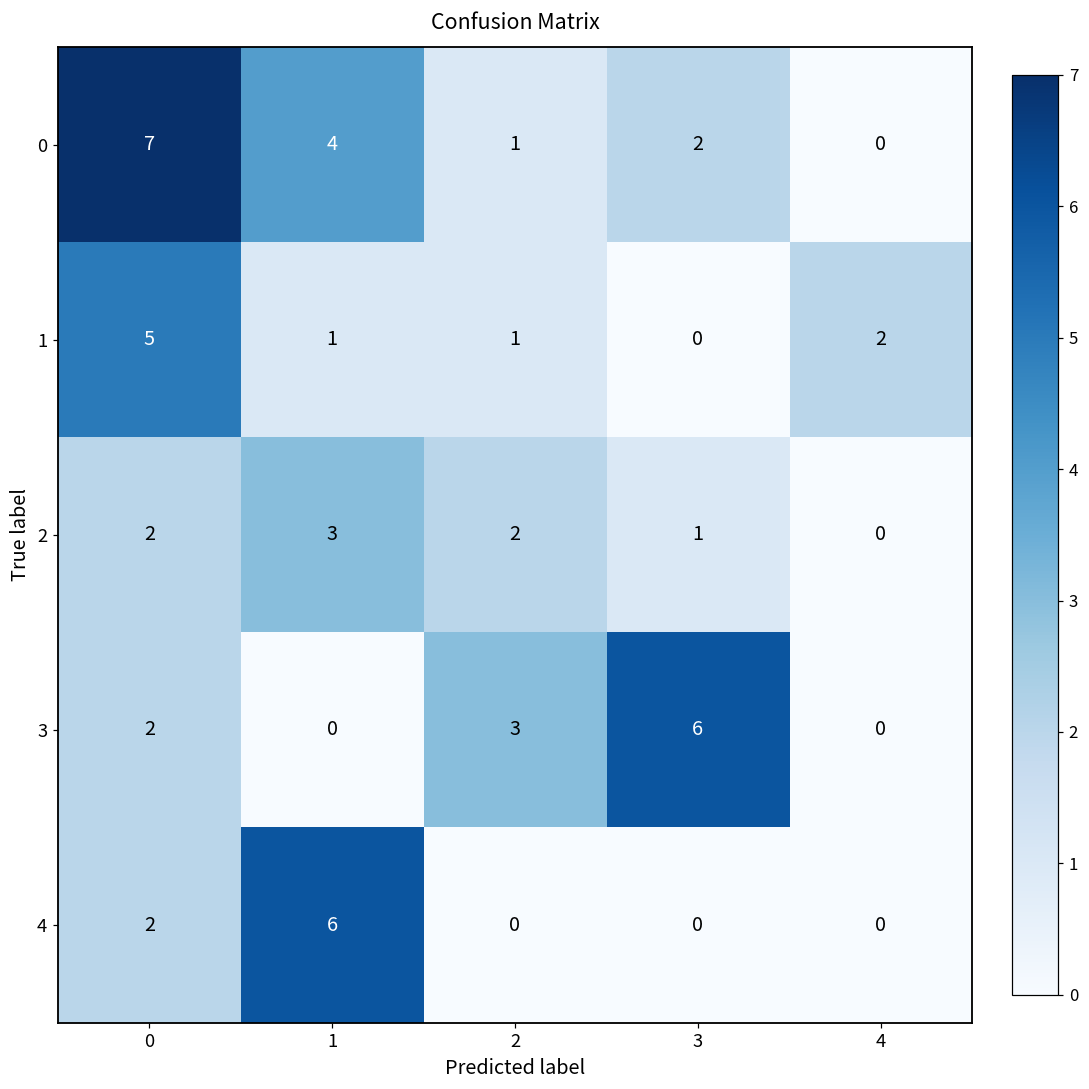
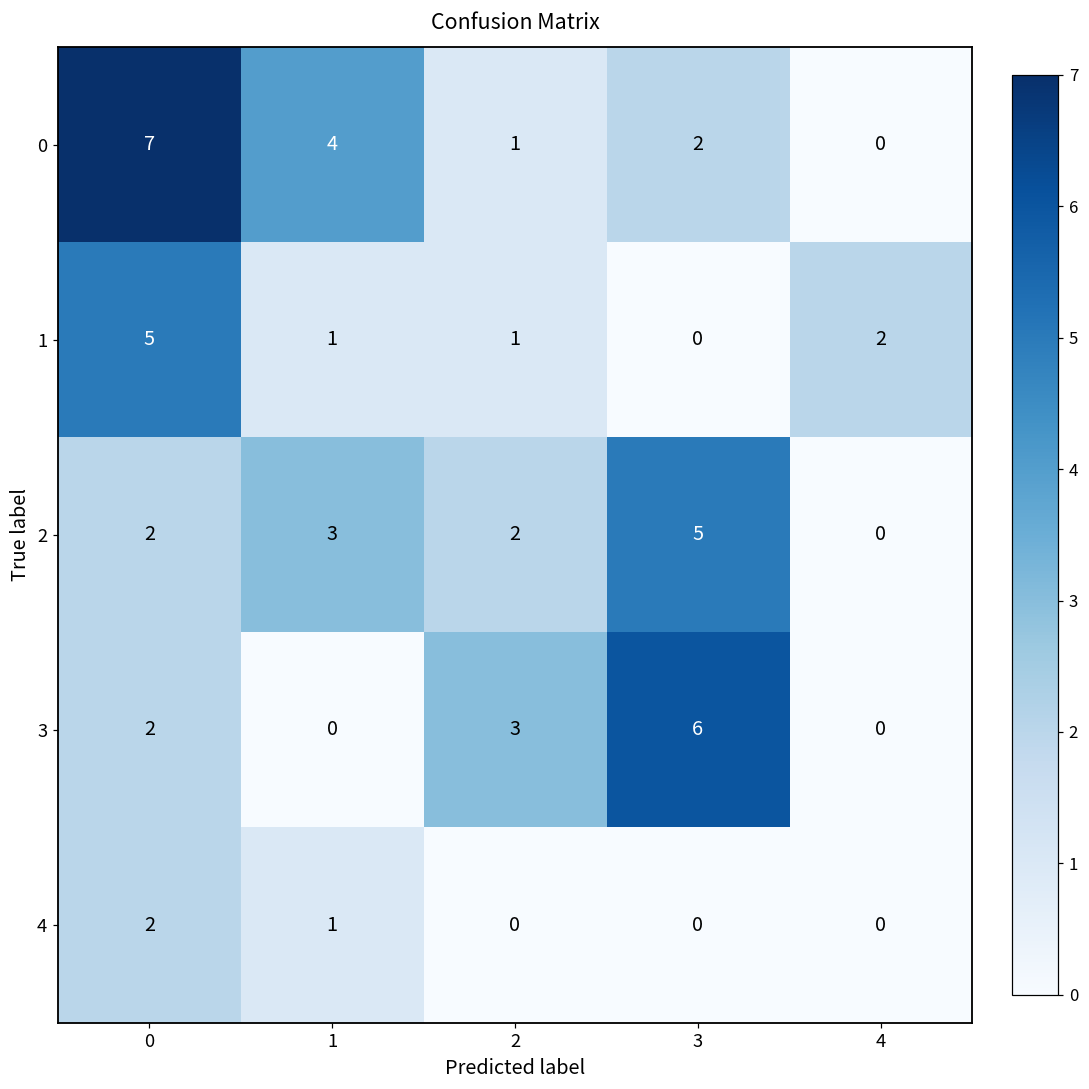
2, 3: 1 -> 5
4, 1: 6 -> 1
